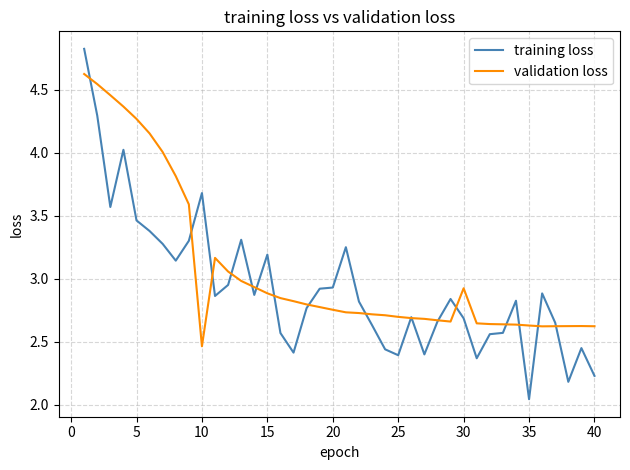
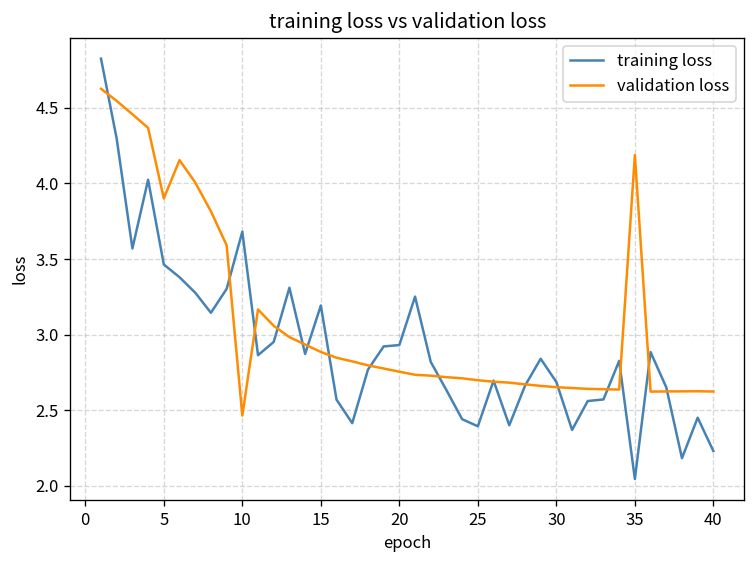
validation loss, 5: 4.27 -> 3.90
validation loss, 30: 2.93 -> 2.65
validation loss, 35: 2.63 -> 4.19
